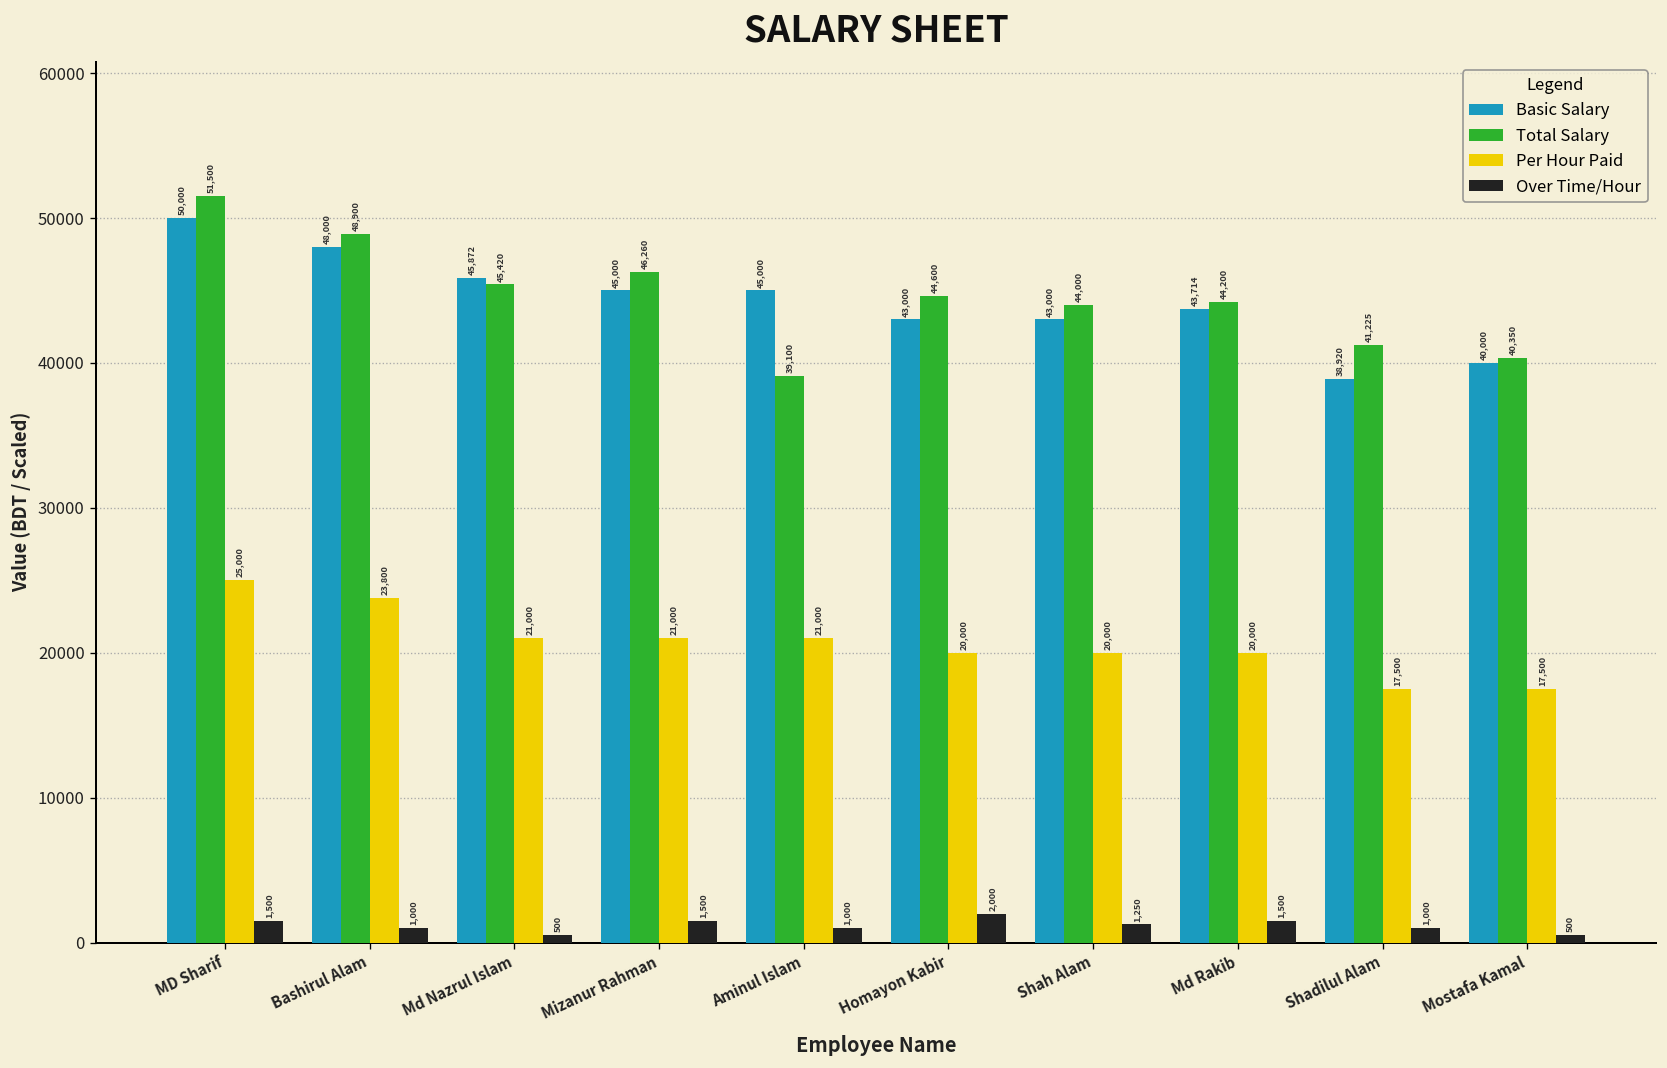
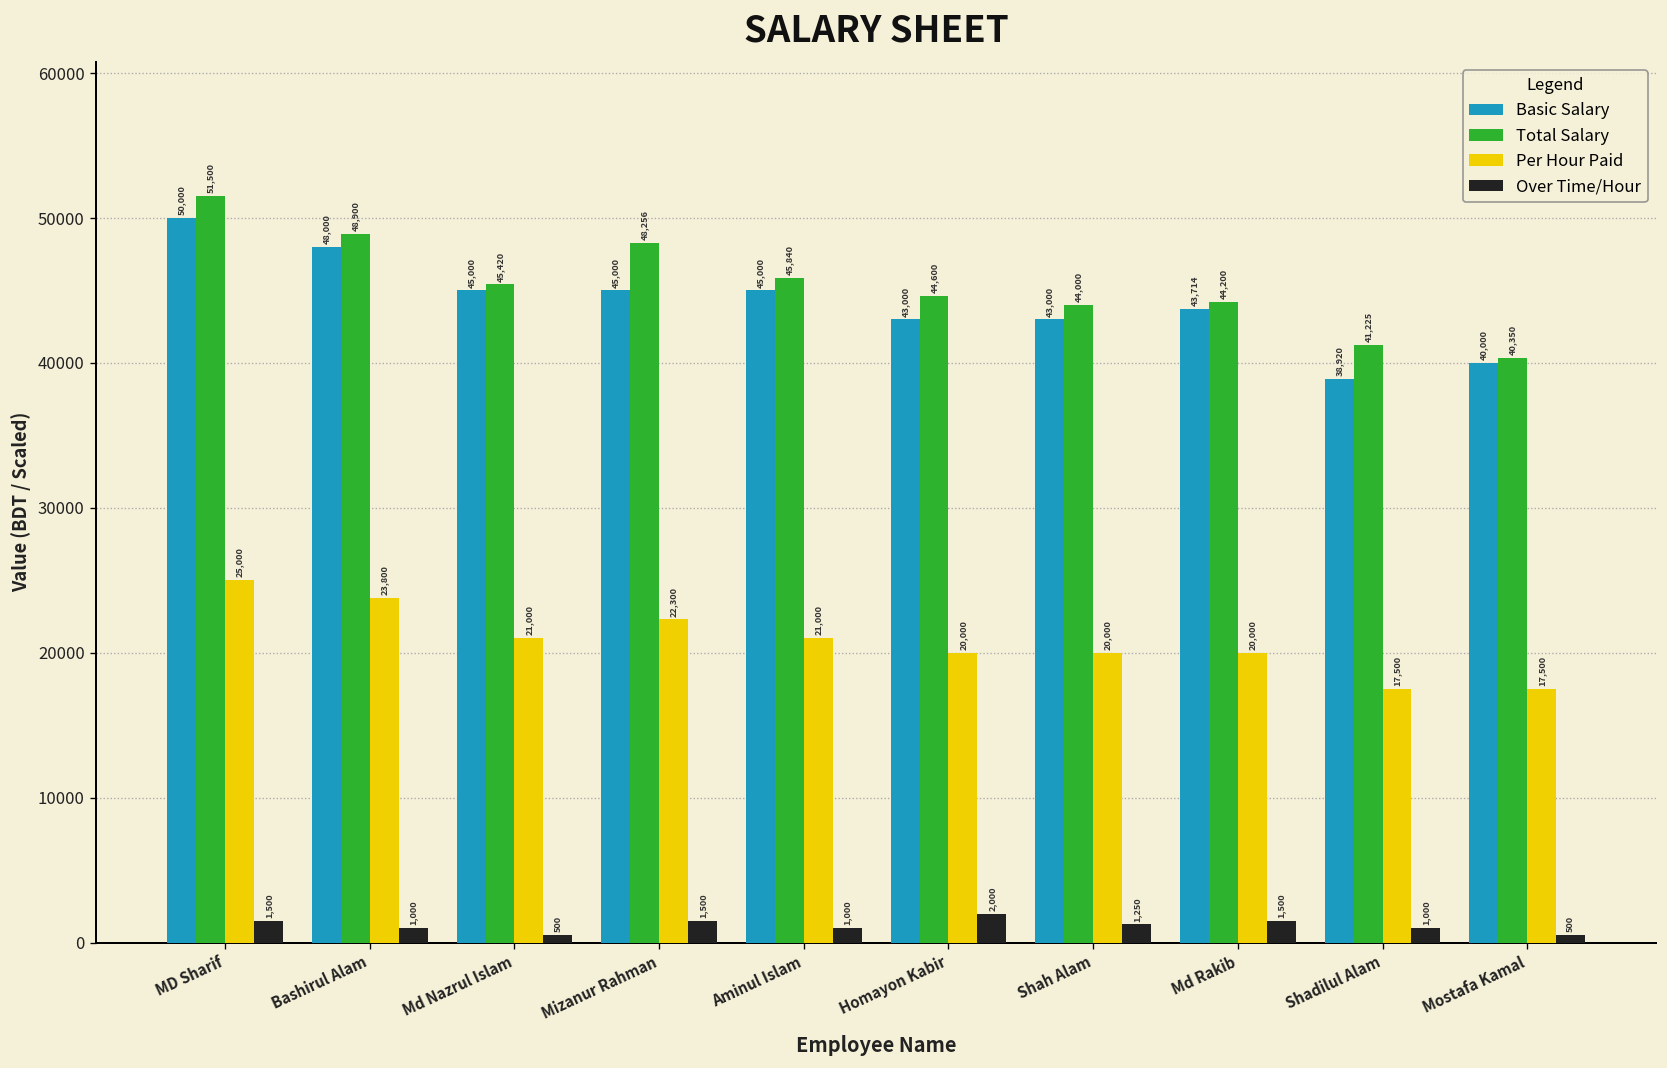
Basic Salary, Md Nazrul Islam: 45,872 -> 45,000
Total Salary, Mizanur Rahman: 46,260 -> 48,256
Per Hour Paid, Mizanur Rahman: 21,000 -> 22,300
Total Salary, Aminul Islam: 39,100 -> 45,840
